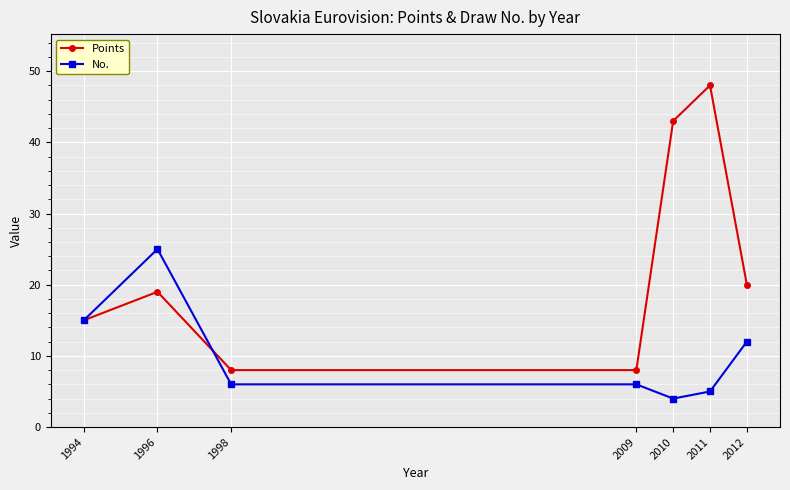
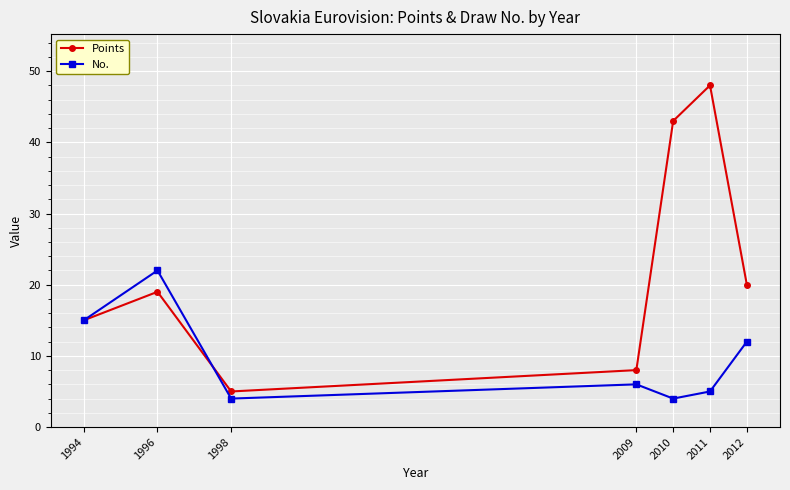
No., 1996: 25 -> 22
Points, 1998: 8 -> 5
No., 1998: 6 -> 4
